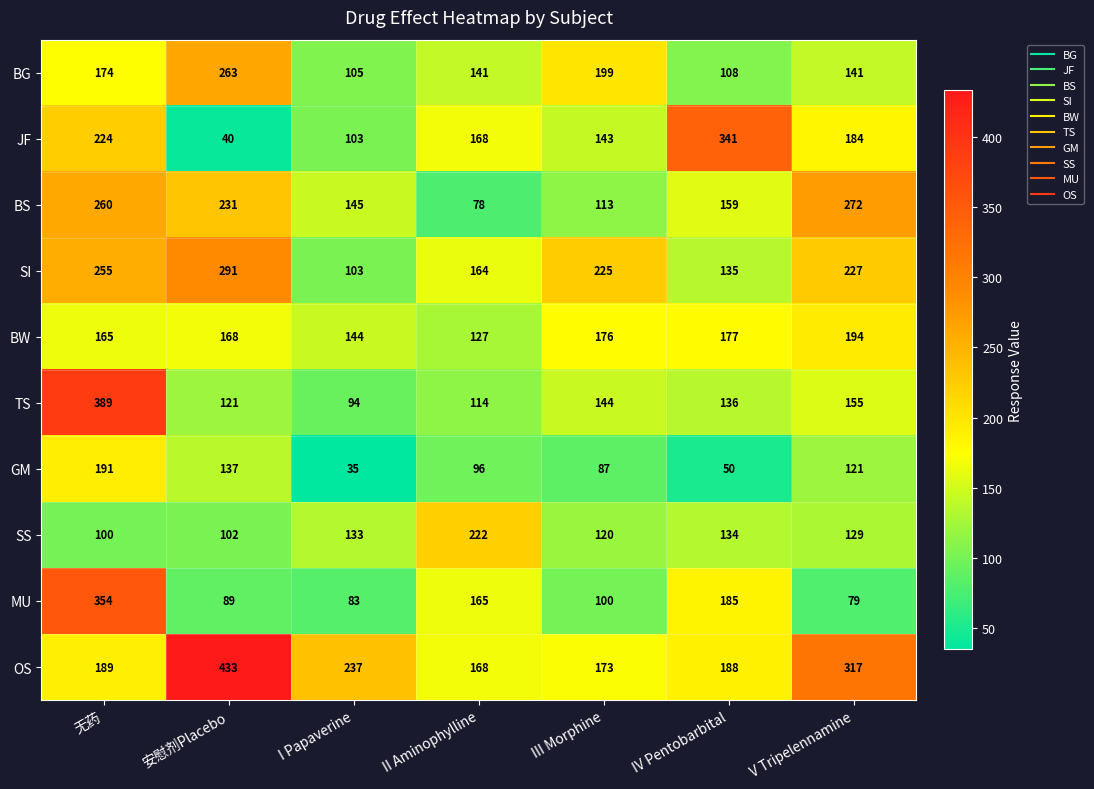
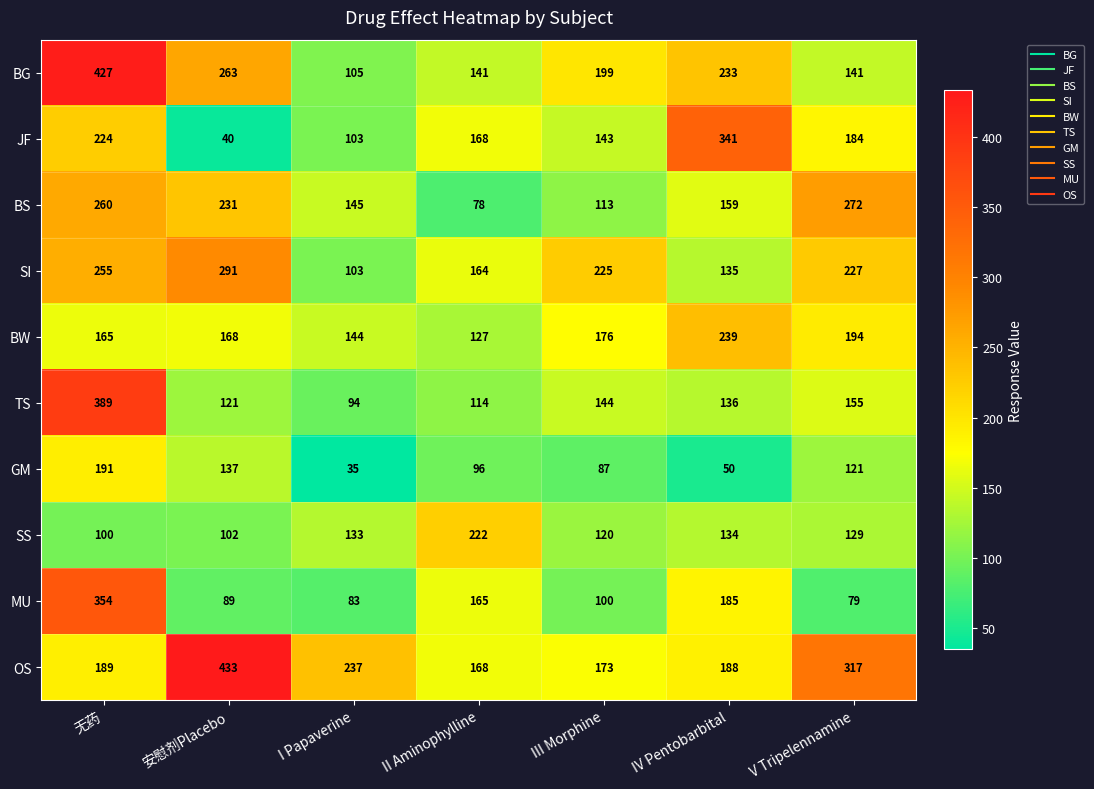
BG, 无药: 174 -> 427
BG, IV Pentobarbital: 108 -> 233
BW, IV Pentobarbital: 177 -> 239
